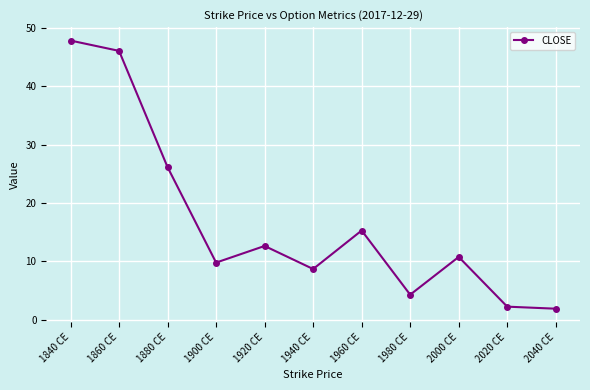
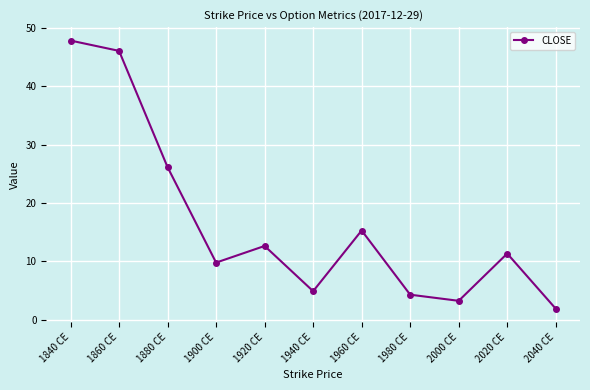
1940 CE: 9 -> 5
2000 CE: 11 -> 3
2020 CE: 2 -> 11
